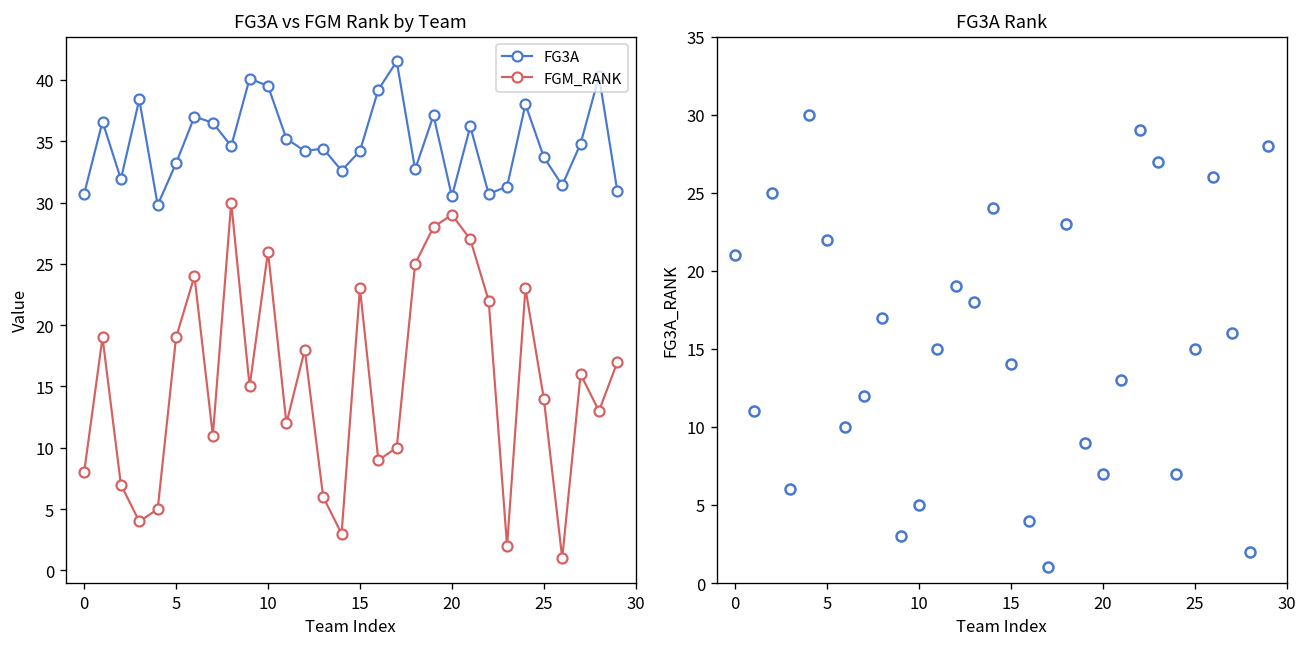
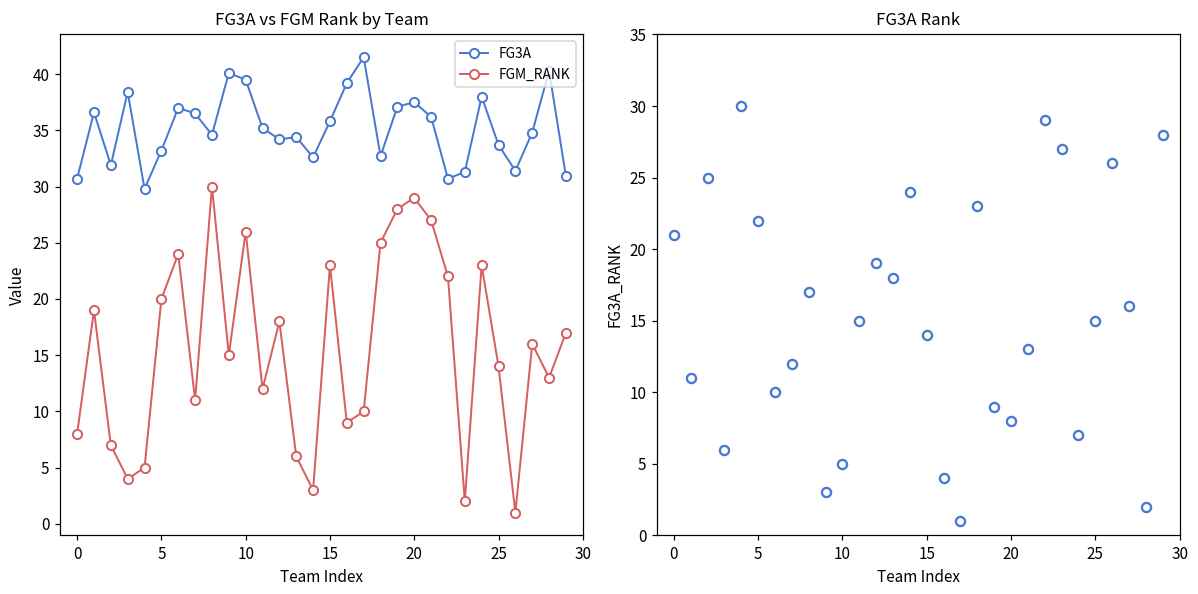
FG3A vs FGM Rank by Team, FGM_RANK, 5: 19 -> 20
FG3A vs FGM Rank by Team, FG3A, 15: 34.2 -> 35.8
FG3A vs FGM Rank by Team, FG3A, 20: 30.5 -> 37.5
FG3A Rank, 20: 7 -> 8
